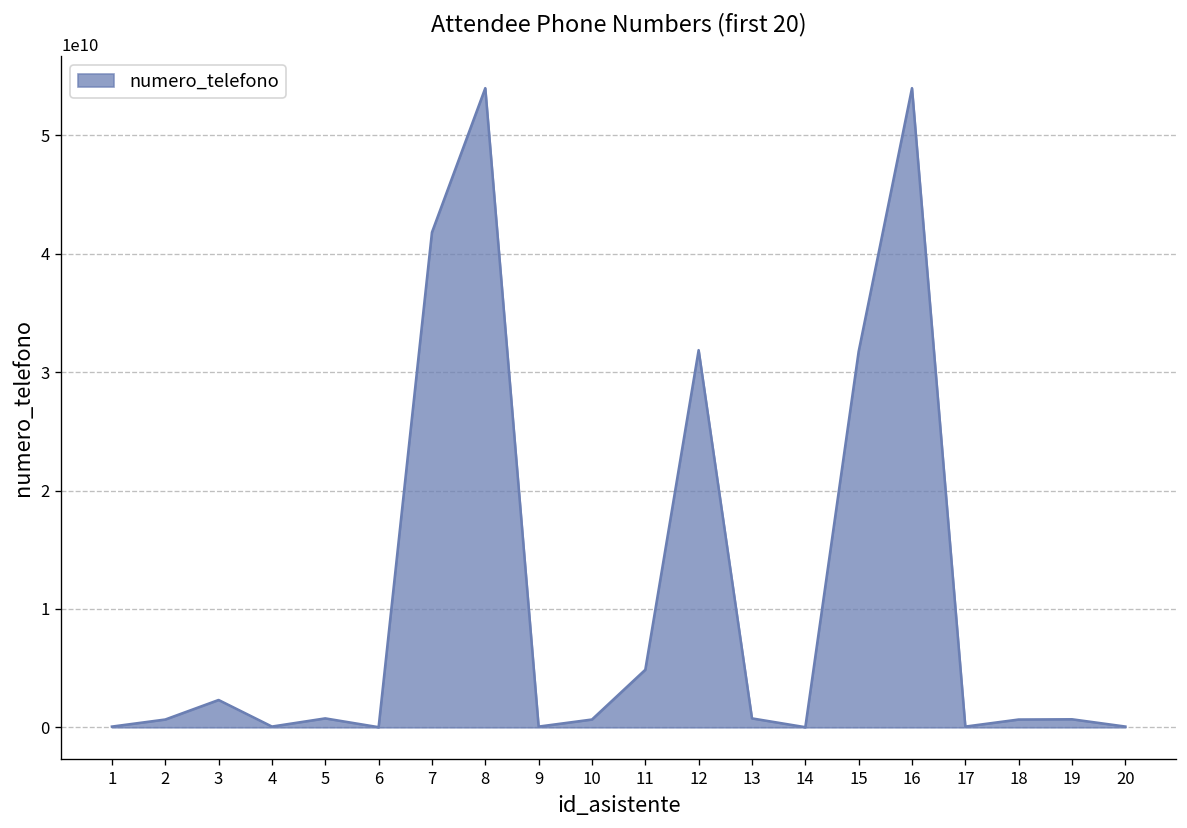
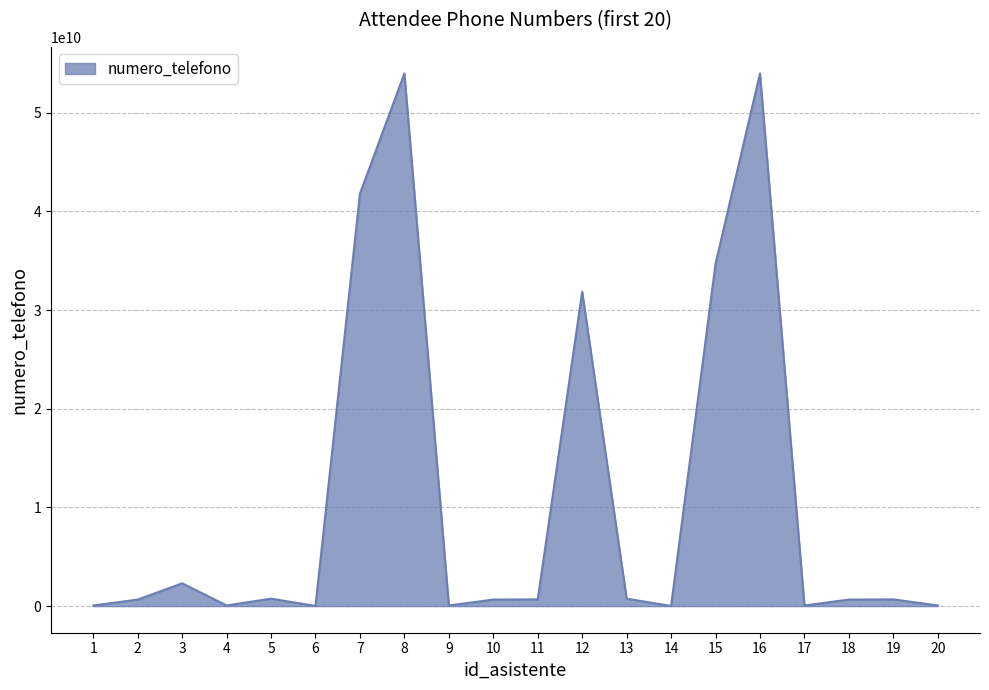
11: 5000000000 -> 1000000000
15: 32000000000 -> 35000000000
